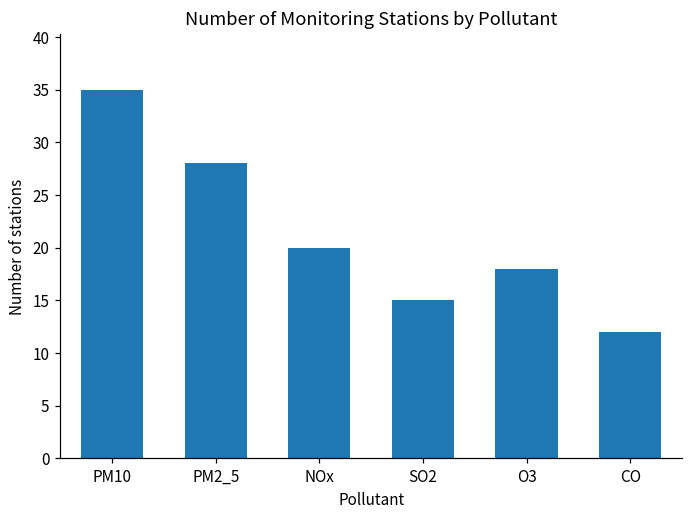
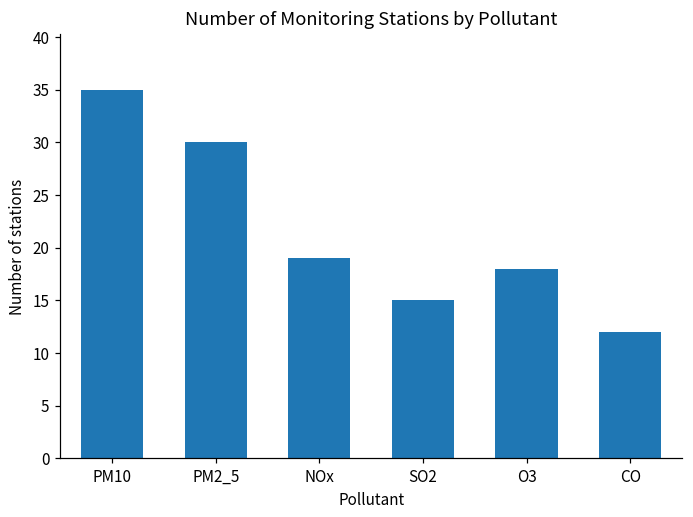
PM2_5: 28 -> 30
NOx: 20 -> 19
